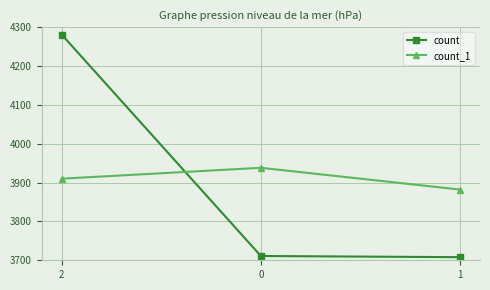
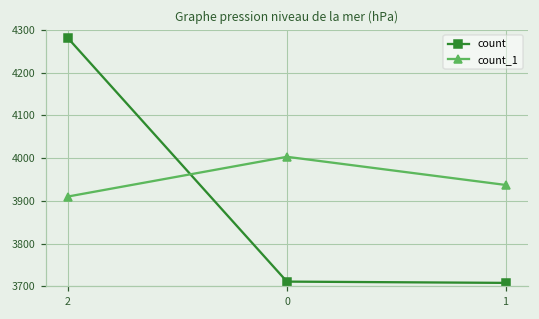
count_1, 0: 3940 -> 4000
count_1, 1: 3880 -> 3940
